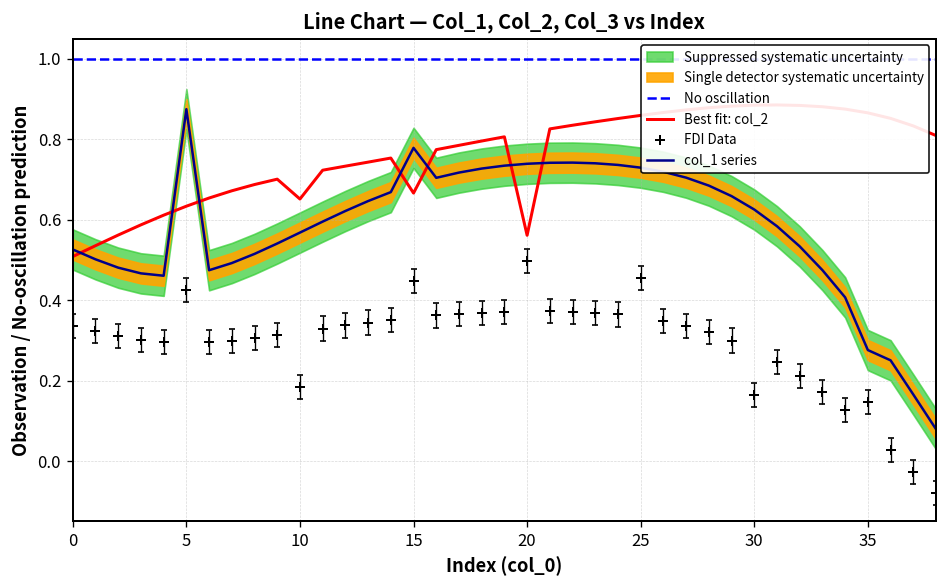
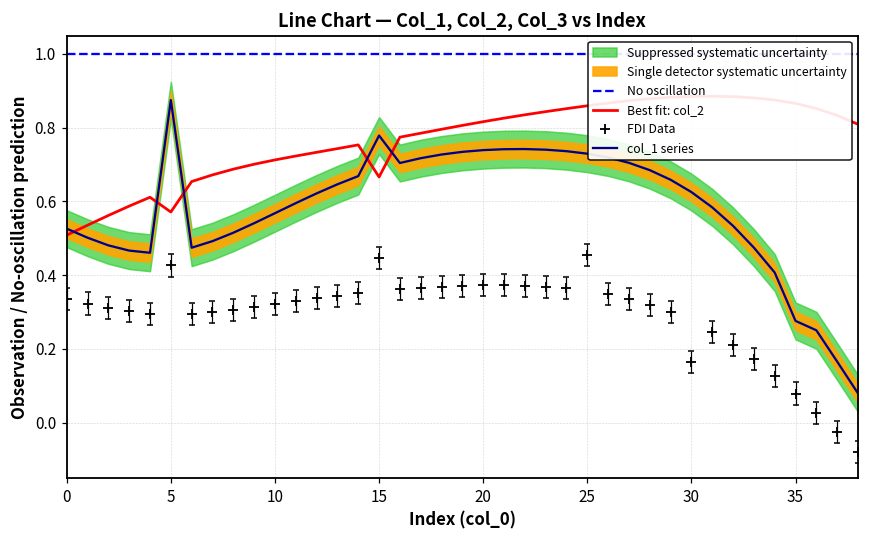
Best fit: col_2, 5: 0.63 -> 0.57
Best fit: col_2, 10: 0.65 -> 0.71
FDI Data, 10: 0.19 -> 0.32
Best fit: col_2, 20: 0.56 -> 0.82
FDI Data, 20: 0.50 -> 0.37
FDI Data, 35: 0.15 -> 0.08
